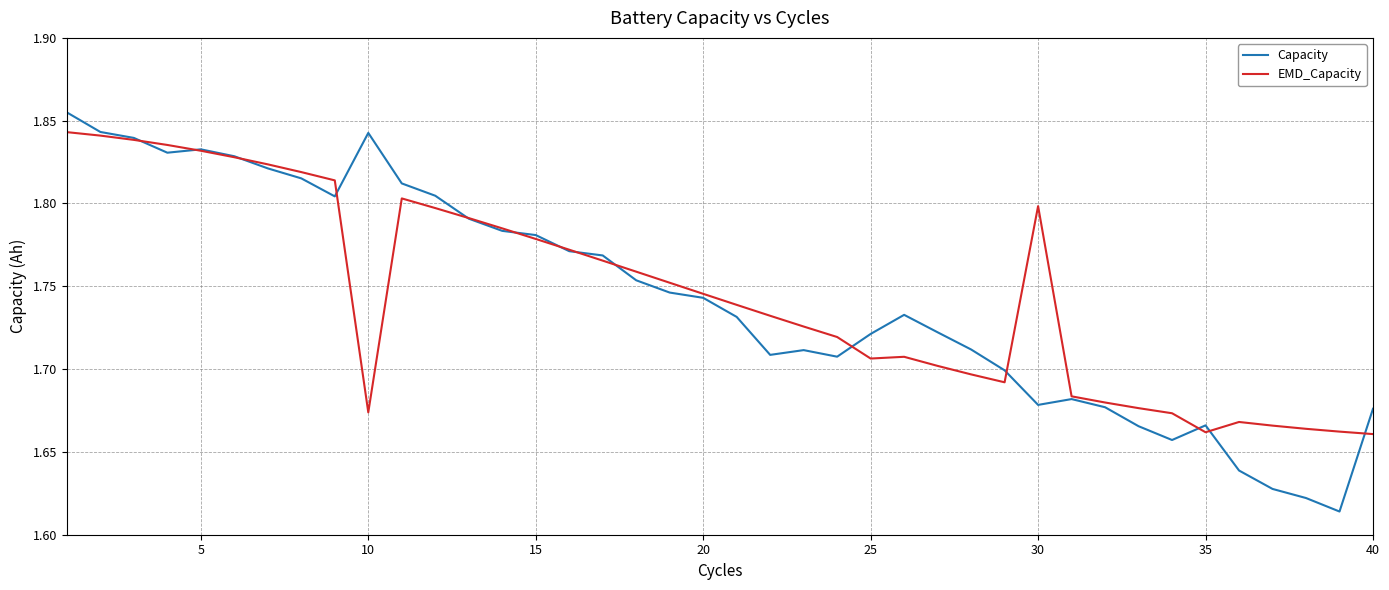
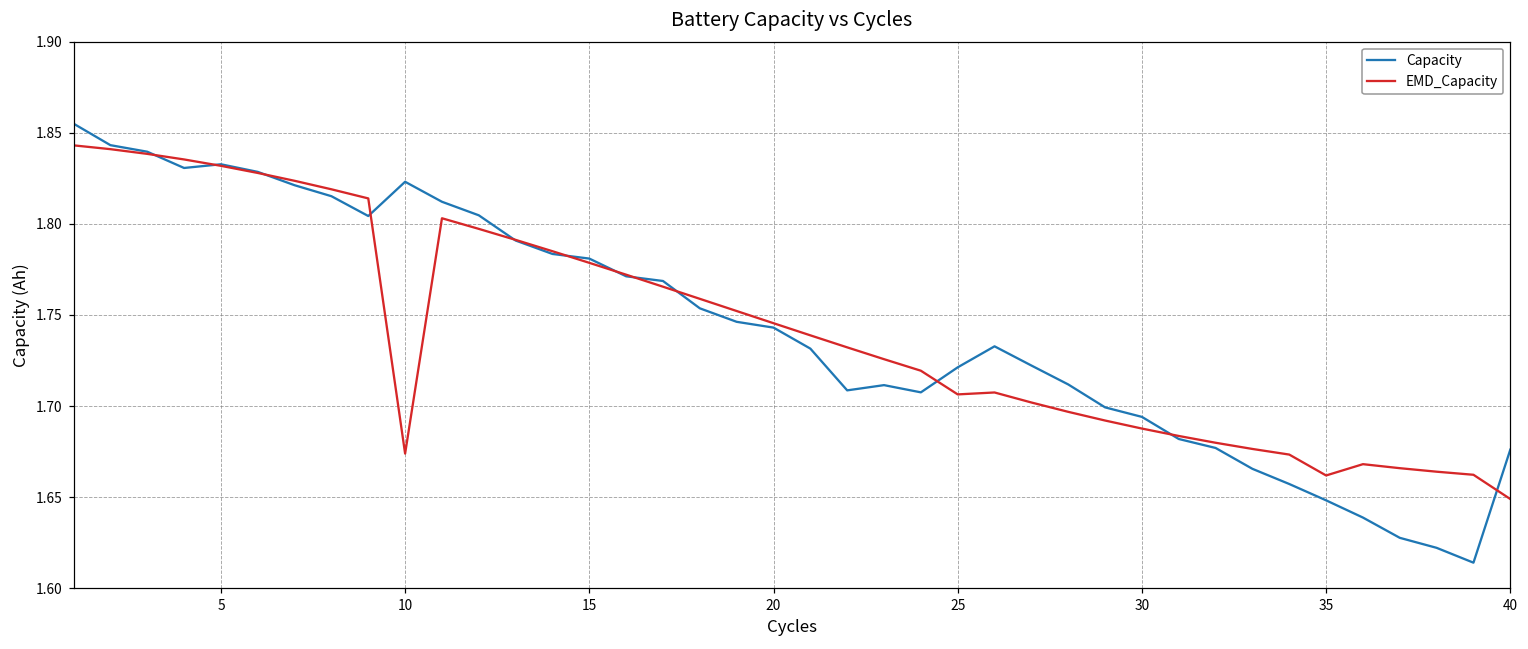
Capacity, 10: 1.843 -> 1.823
Capacity, 30: 1.678 -> 1.694
EMD_Capacity, 30: 1.798 -> 1.688
Capacity, 35: 1.666 -> 1.648
EMD_Capacity, 40: 1.661 -> 1.649
